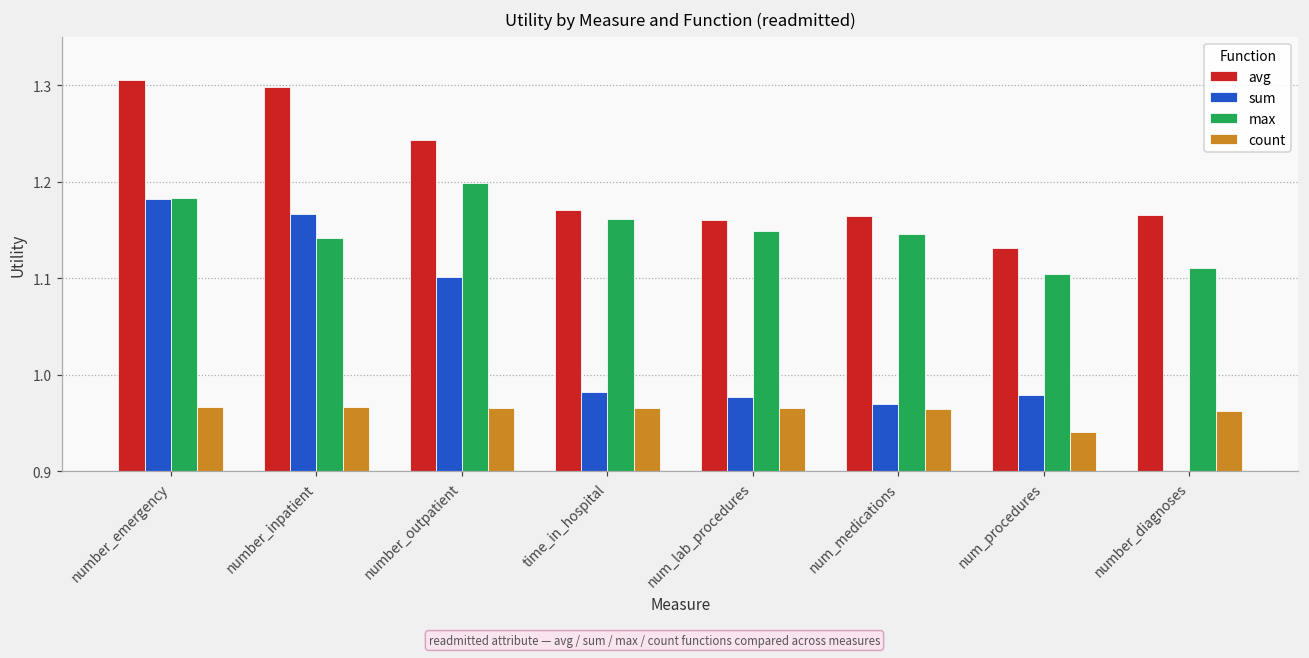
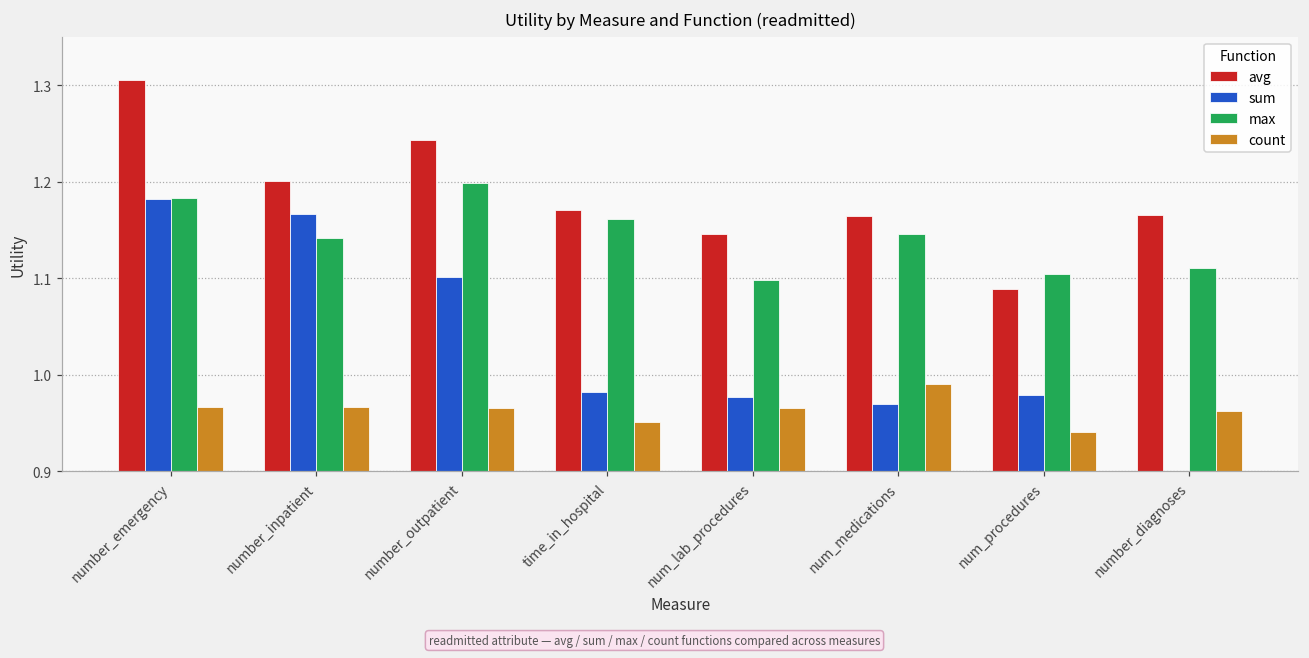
avg, number_inpatient: 1.30 -> 1.20
count, time_in_hospital: 0.97 -> 0.95
avg, num_lab_procedures: 1.16 -> 1.15
max, num_lab_procedures: 1.15 -> 1.10
count, num_medications: 0.96 -> 0.99
avg, num_procedures: 1.13 -> 1.09
